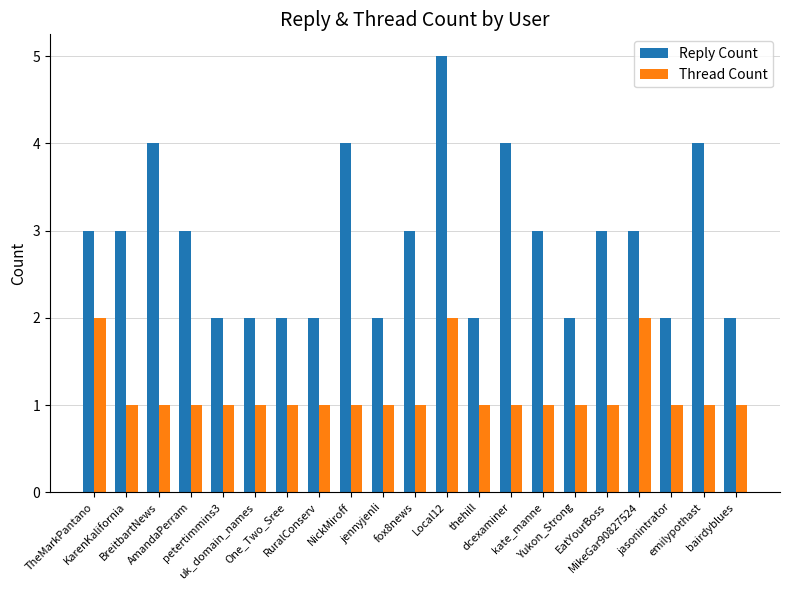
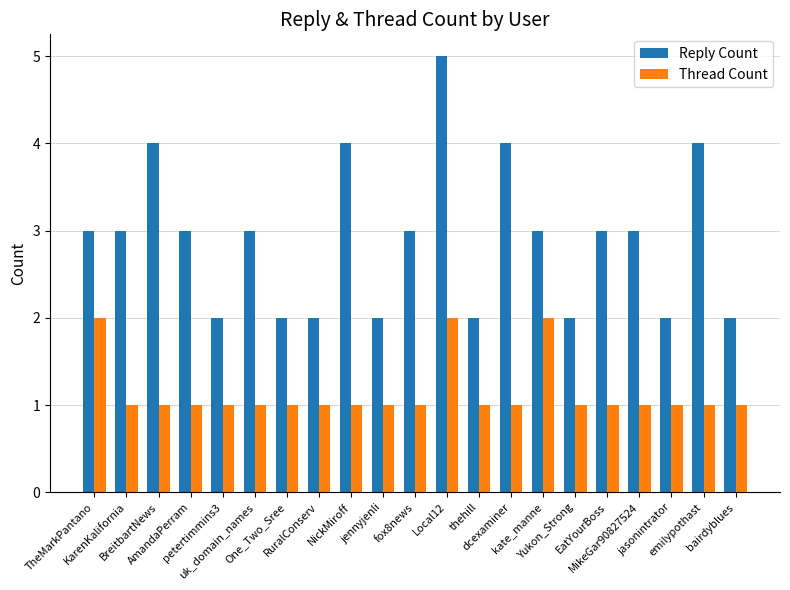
Reply Count, uk_domain_names: 2 -> 3
Thread Count, kate_manne: 1 -> 2
Thread Count, MikeGar90827524: 2 -> 1
